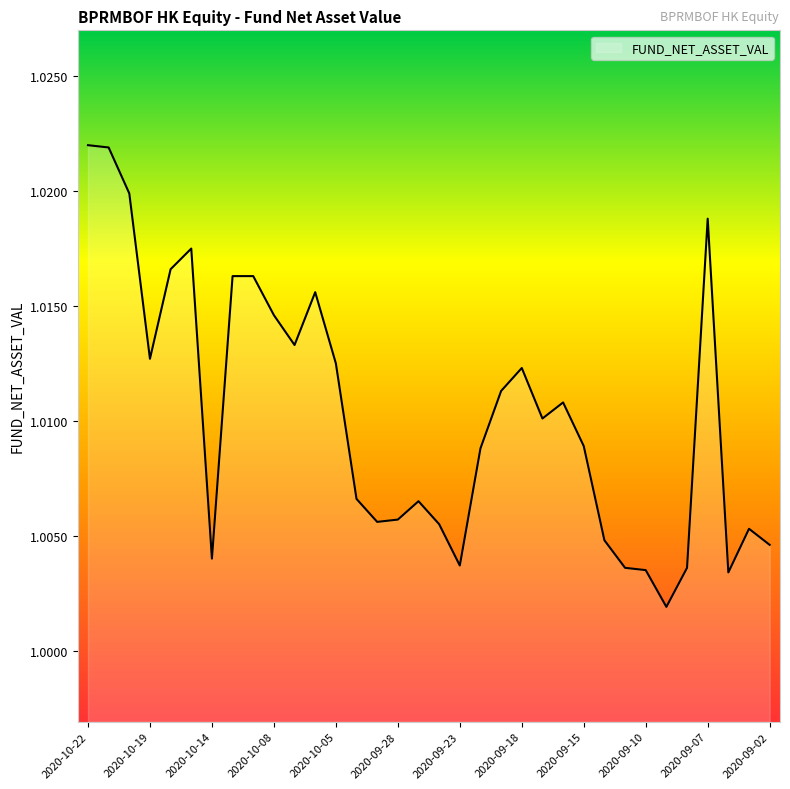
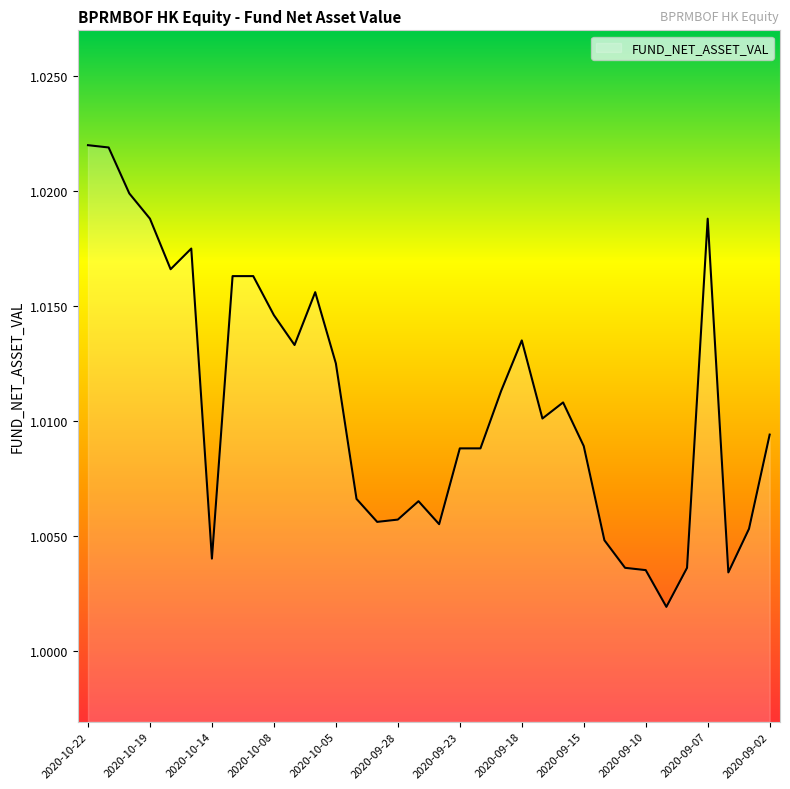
2020-10-19: 1.0127 -> 1.0188
2020-09-23: 1.0037 -> 1.0088
2020-09-18: 1.0123 -> 1.0135
2020-09-02: 1.0046 -> 1.0094
